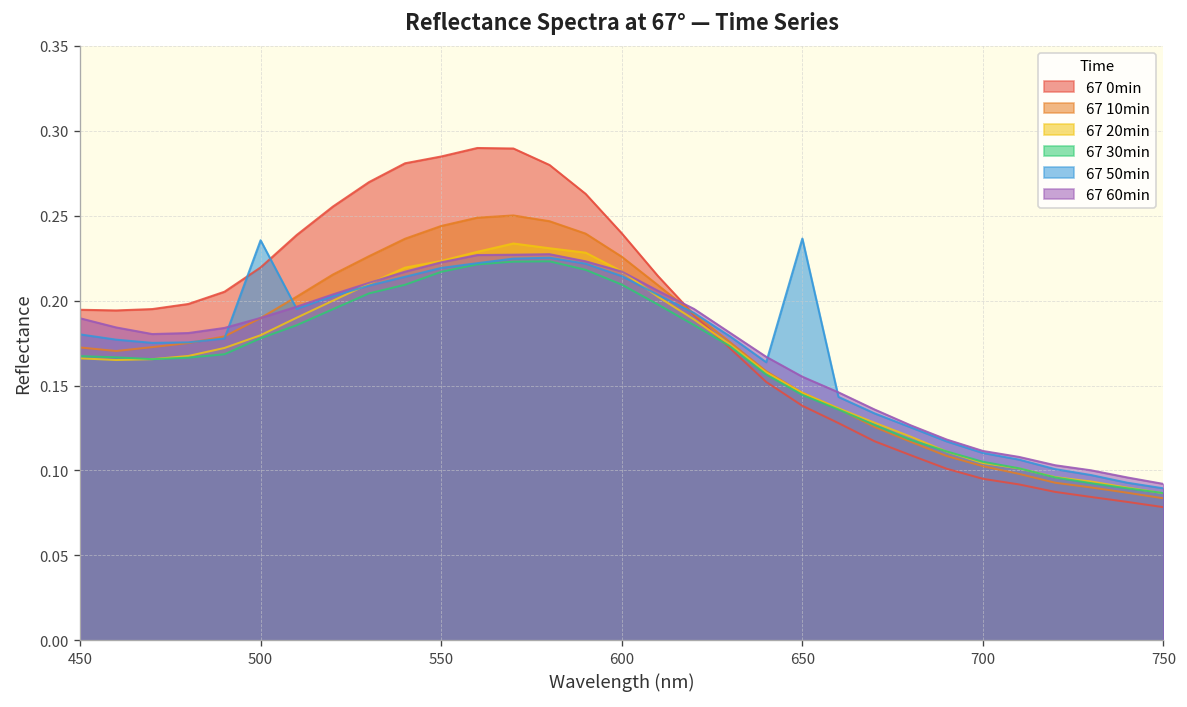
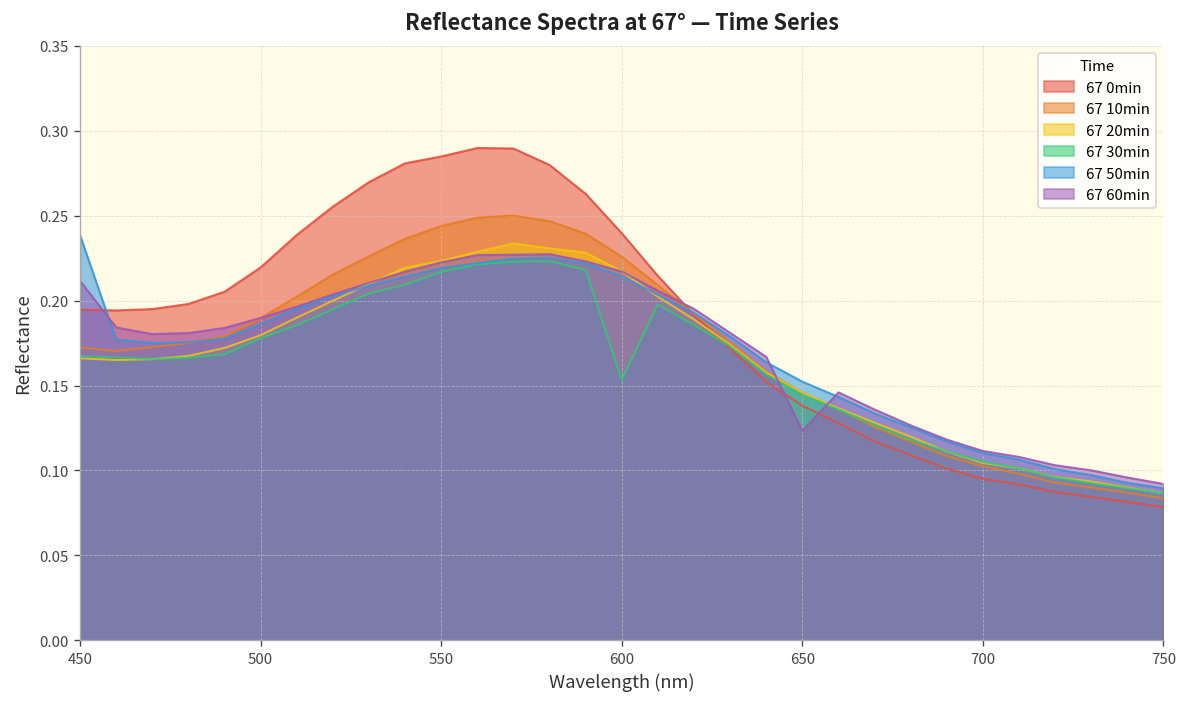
67 50min, 450: 0.180 -> 0.239
67 60min, 450: 0.190 -> 0.212
67 50min, 500: 0.236 -> 0.186
67 30min, 600: 0.209 -> 0.153
67 50min, 650: 0.237 -> 0.152
67 60min, 650: 0.155 -> 0.123
